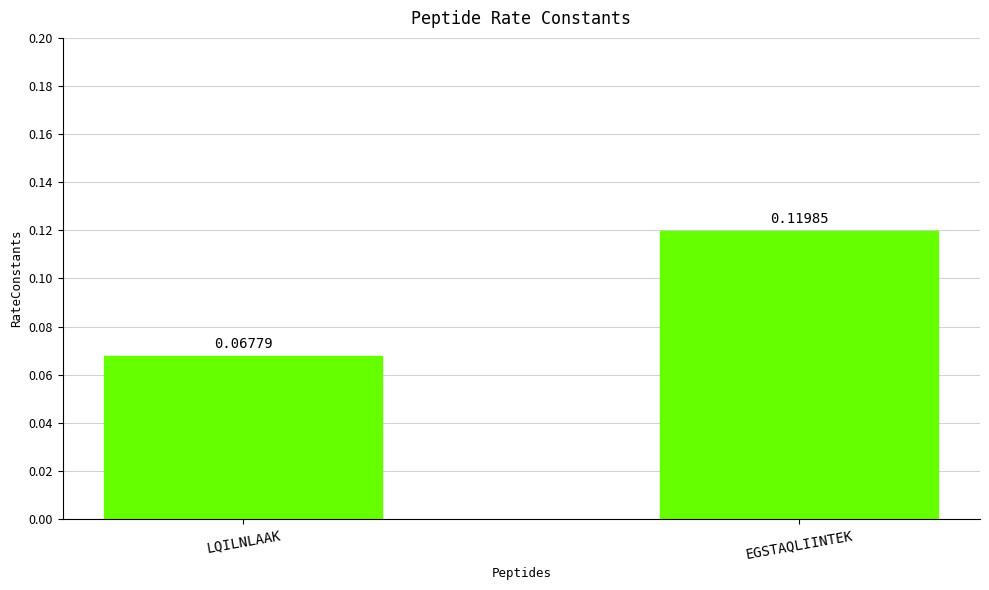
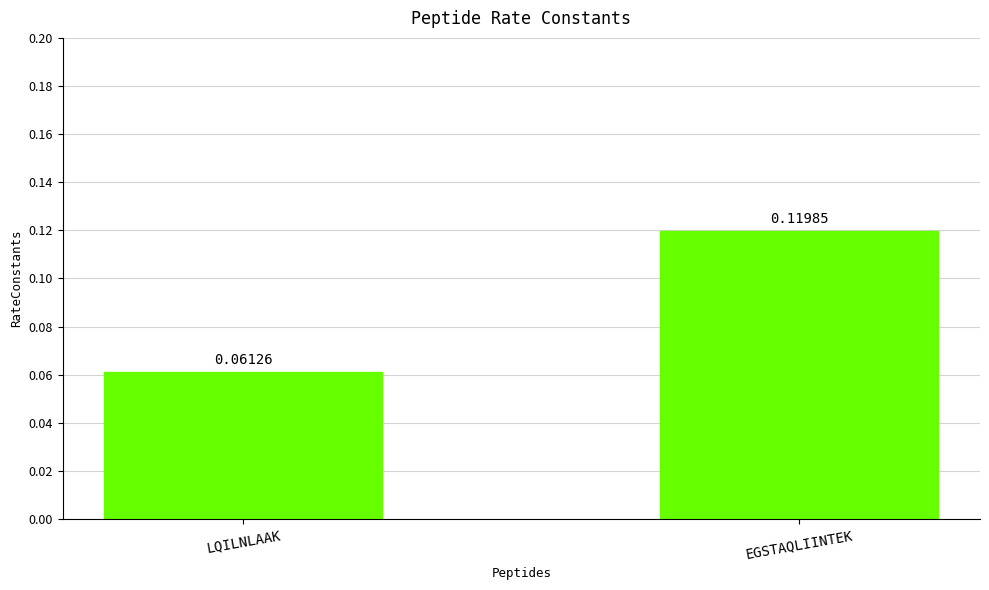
LQILNLAAK: 0.06779 -> 0.06126
